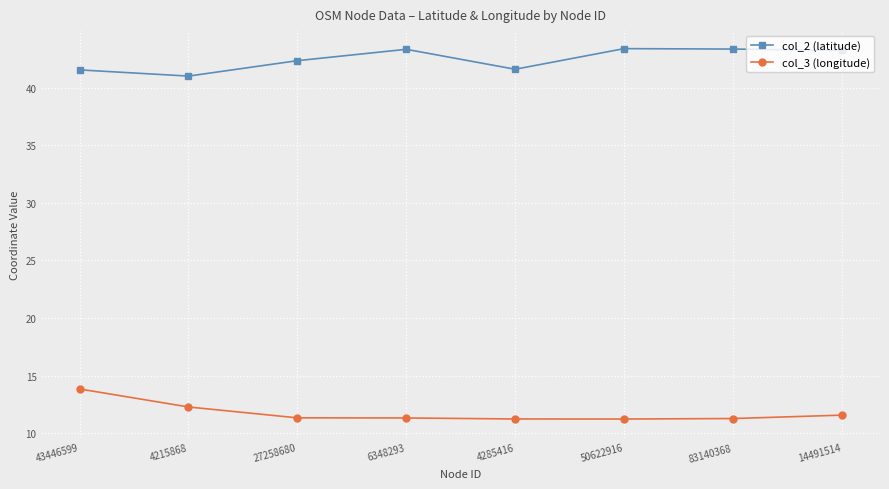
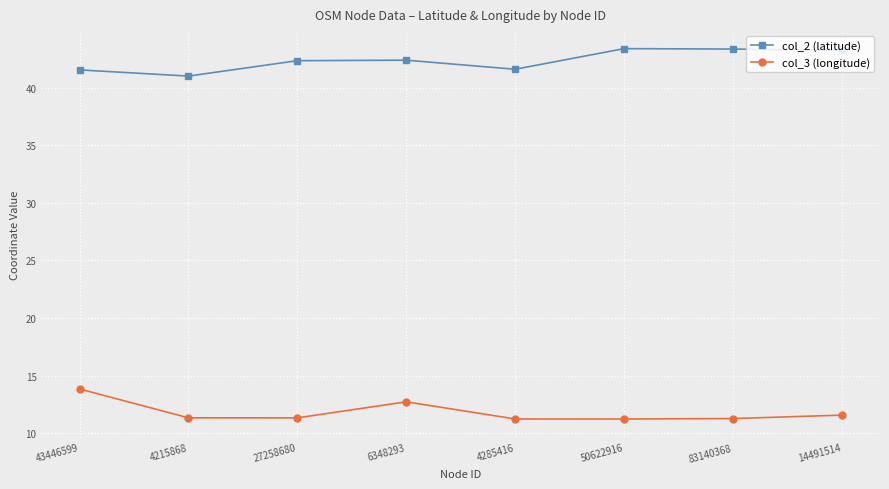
col_3 (longitude), 4215868: 12.3 -> 11.3
col_2 (latitude), 6348293: 43.3 -> 42.4
col_3 (longitude), 6348293: 11.3 -> 12.7
